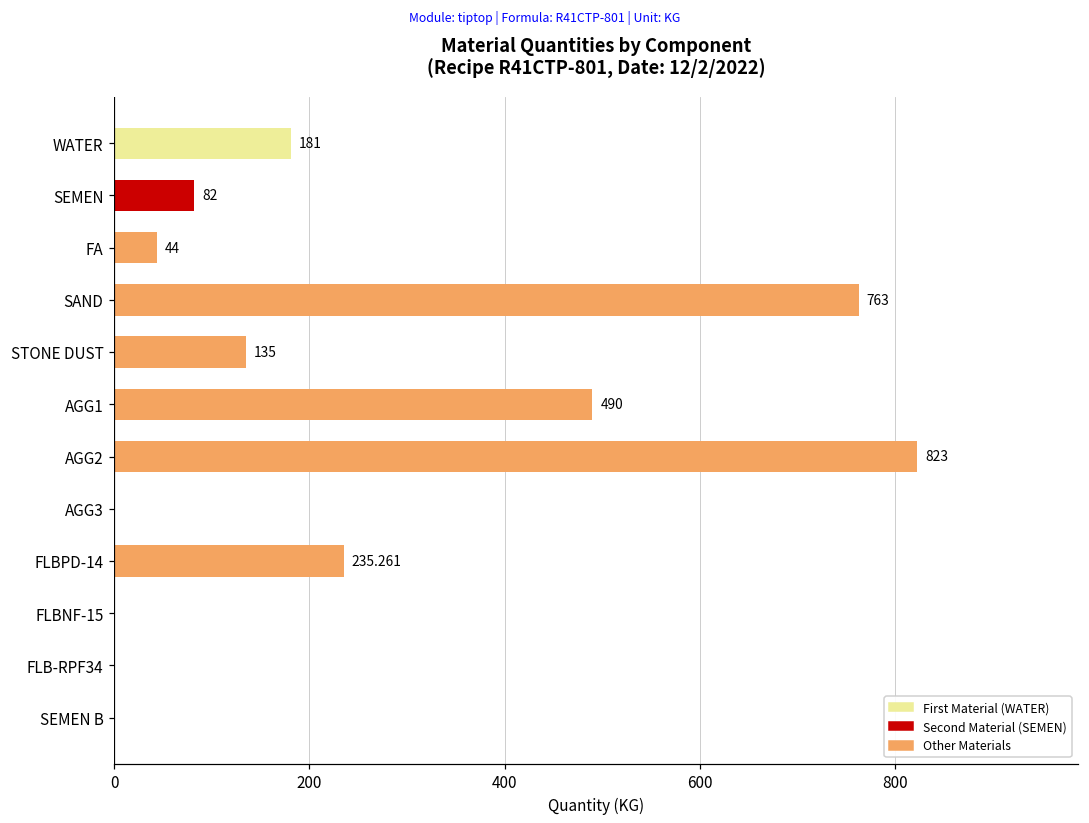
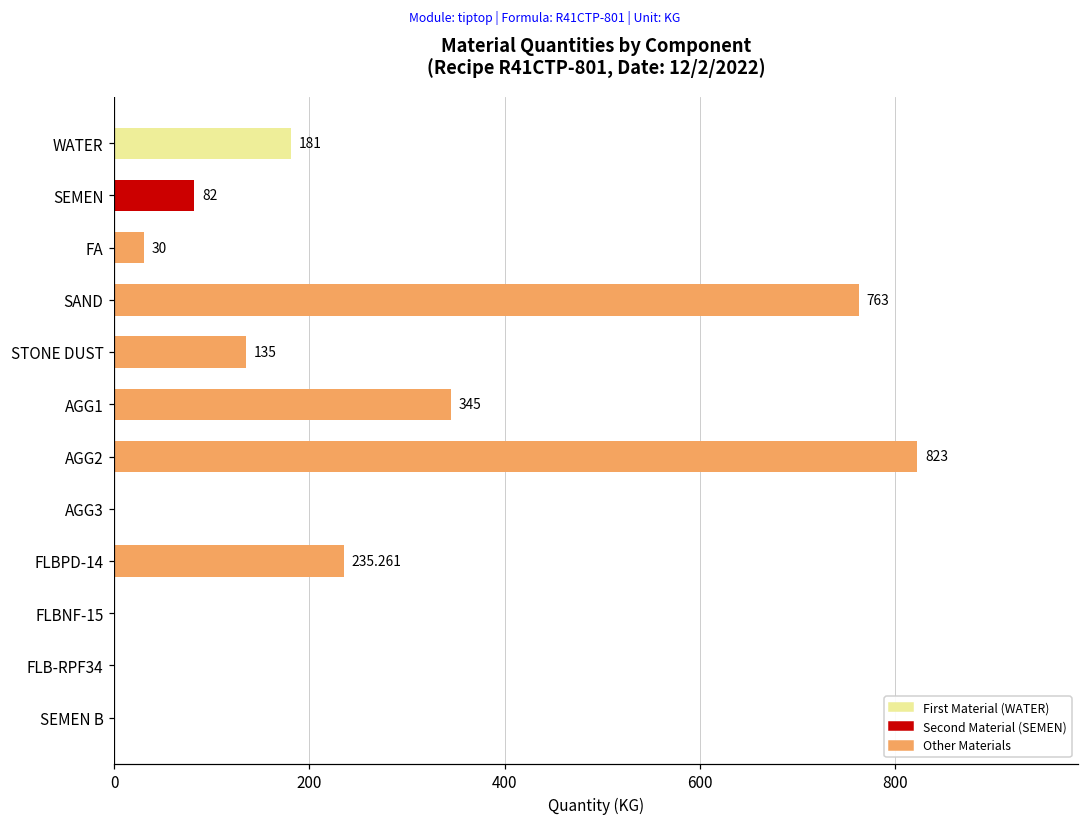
FA: 44 -> 30
AGG1: 490 -> 345
